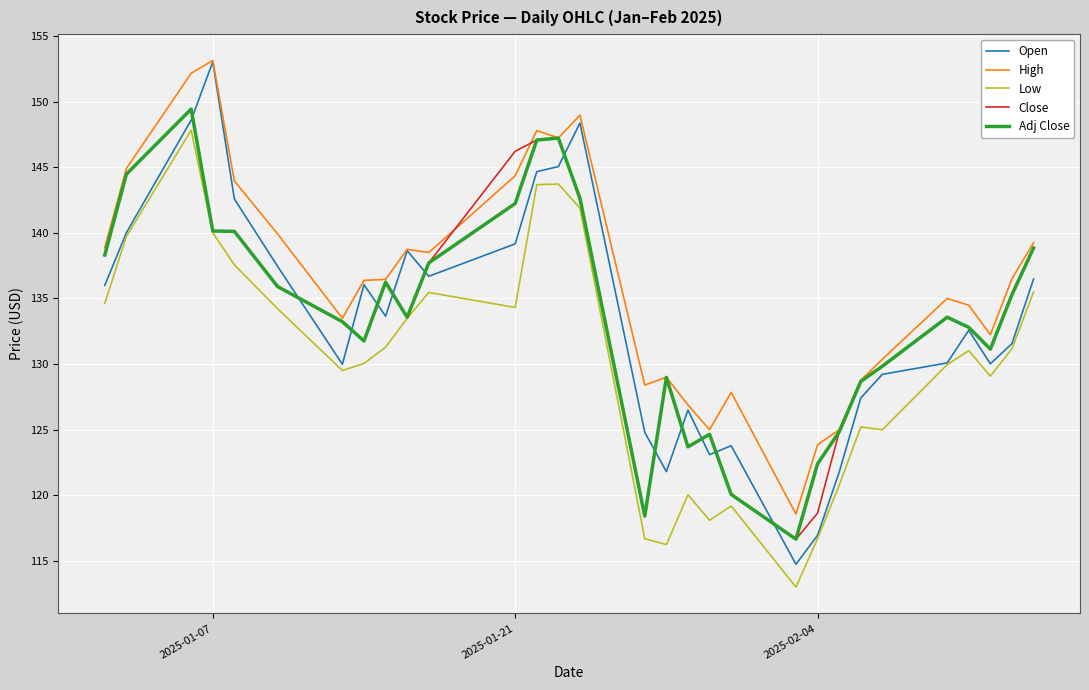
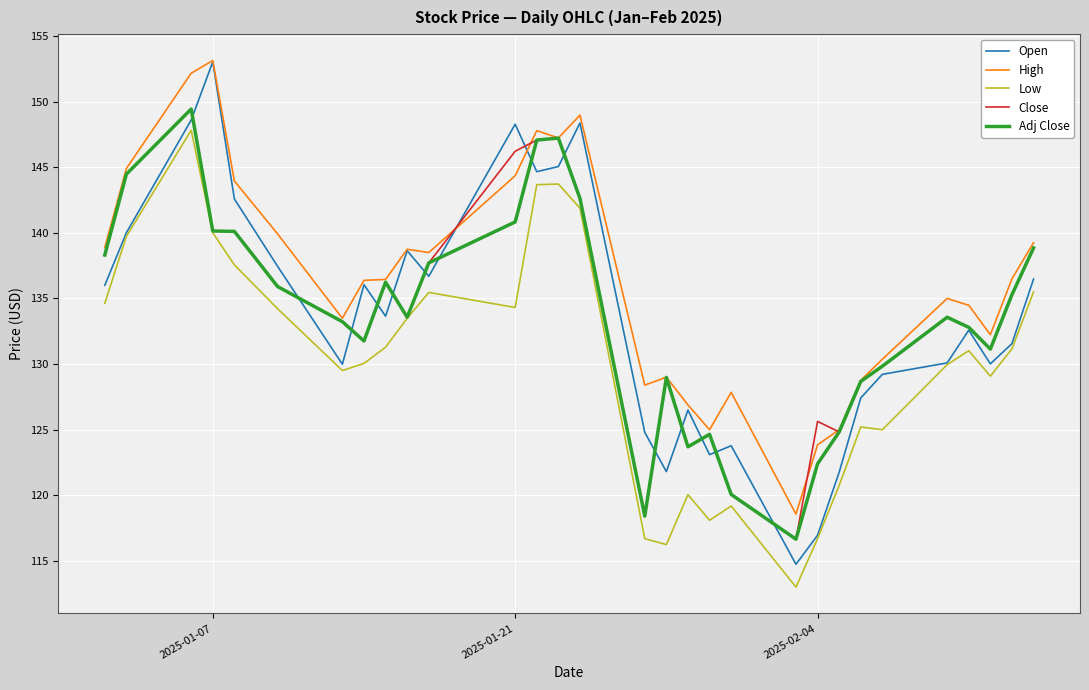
Open, 2025-01-21: 139.2 -> 148.3
Adj Close, 2025-01-21: 142.2 -> 140.8
Close, 2025-02-04: 118.7 -> 125.6
